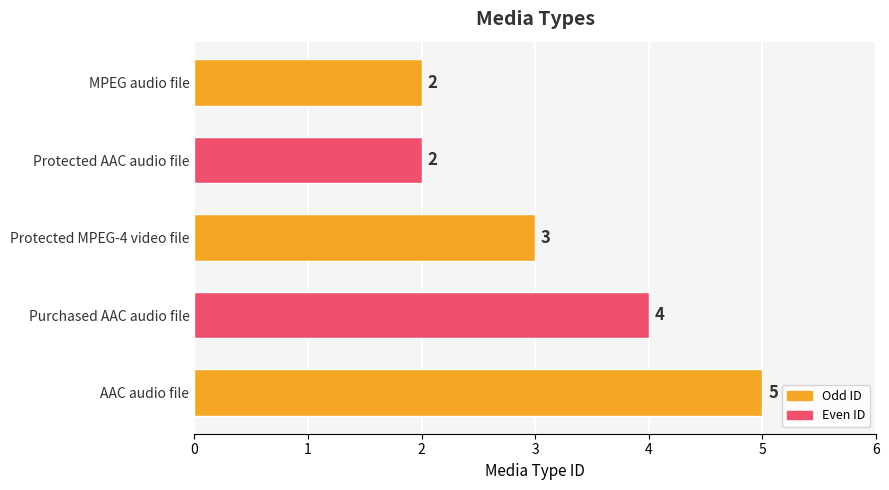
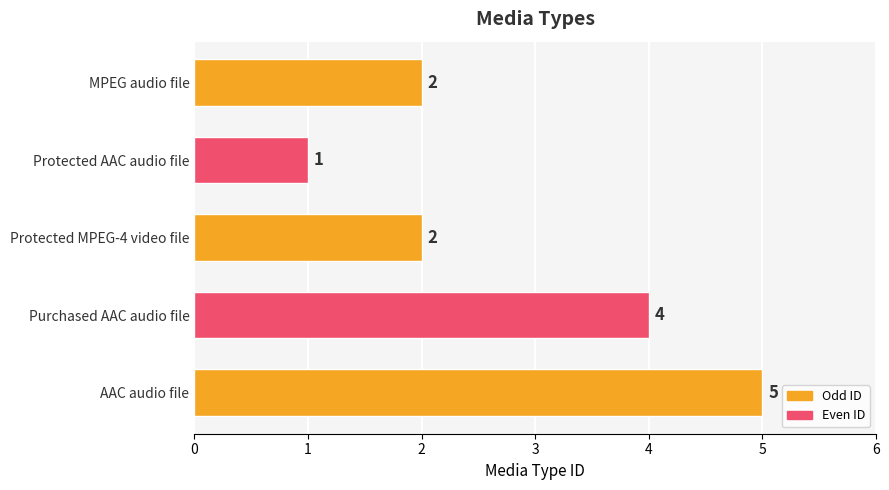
Protected AAC audio file: 2 -> 1
Protected MPEG-4 video file: 3 -> 2
